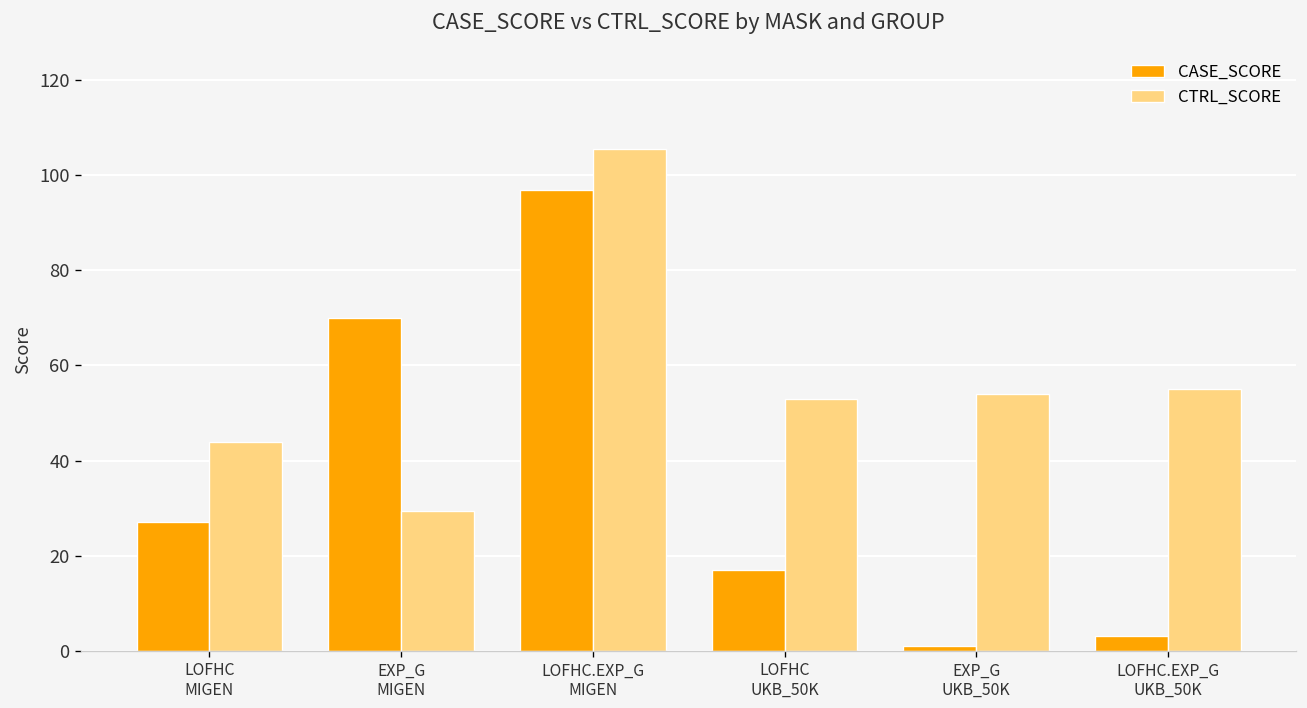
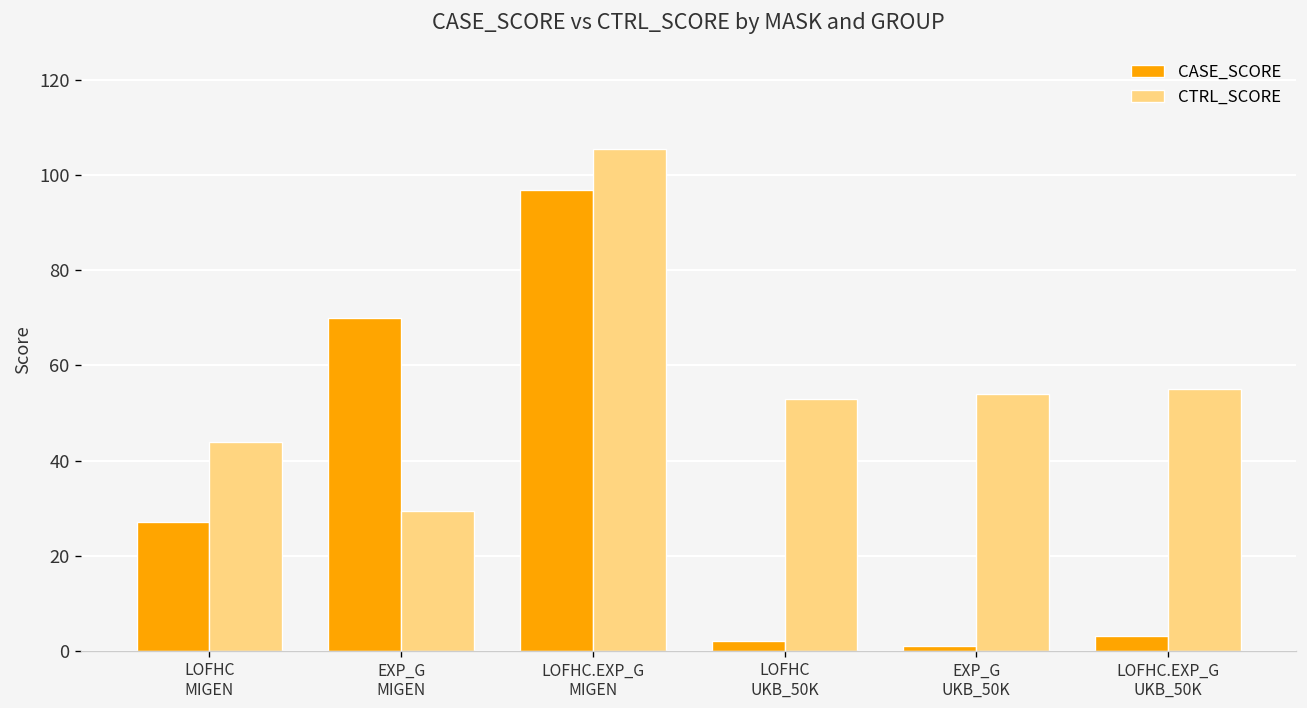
CASE_SCORE, LOFHC UKB_50K: 17 -> 2
